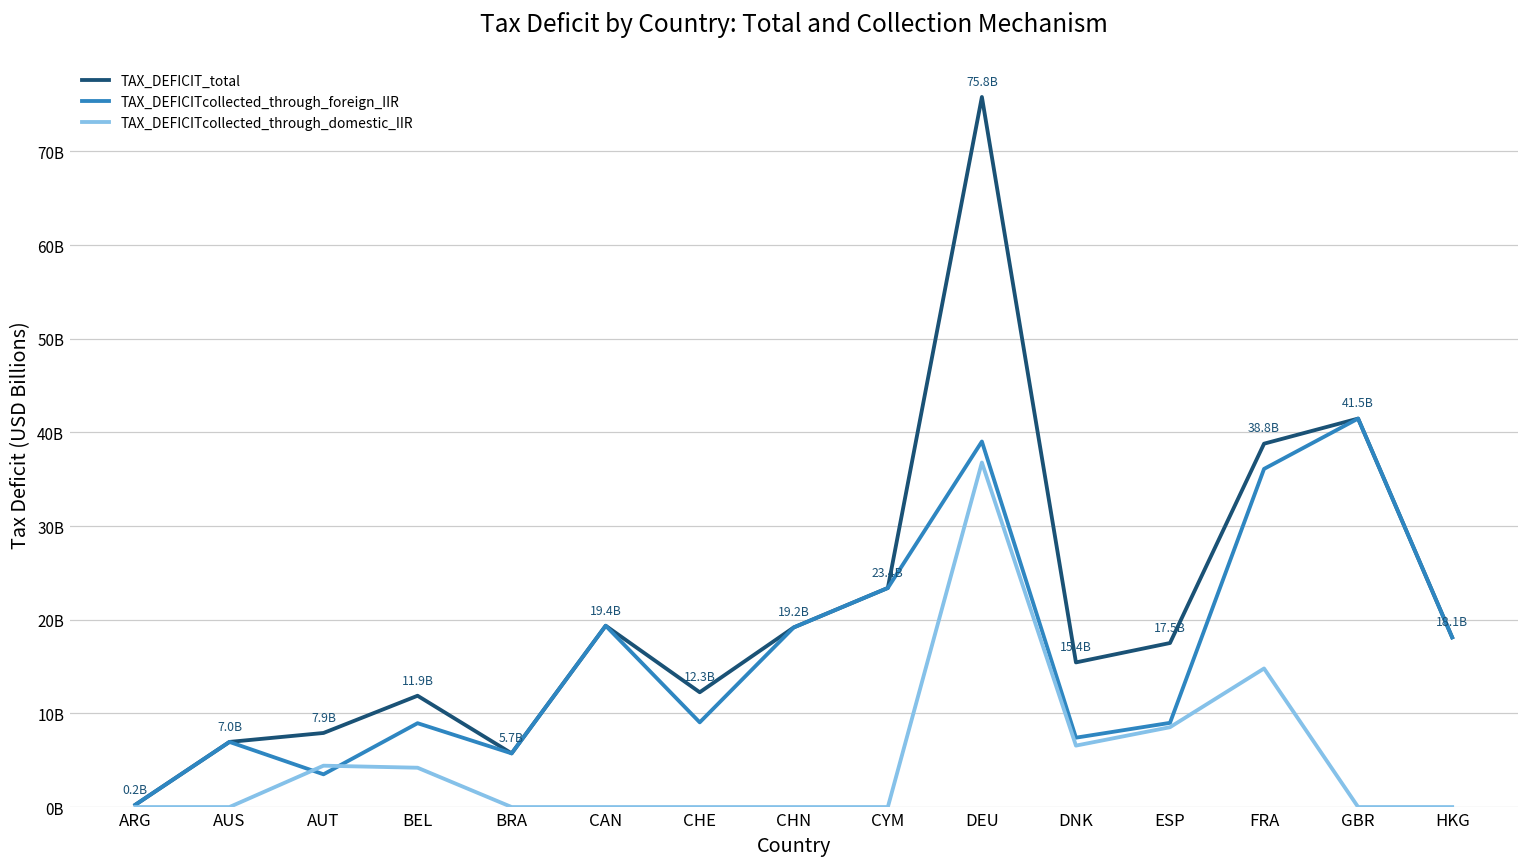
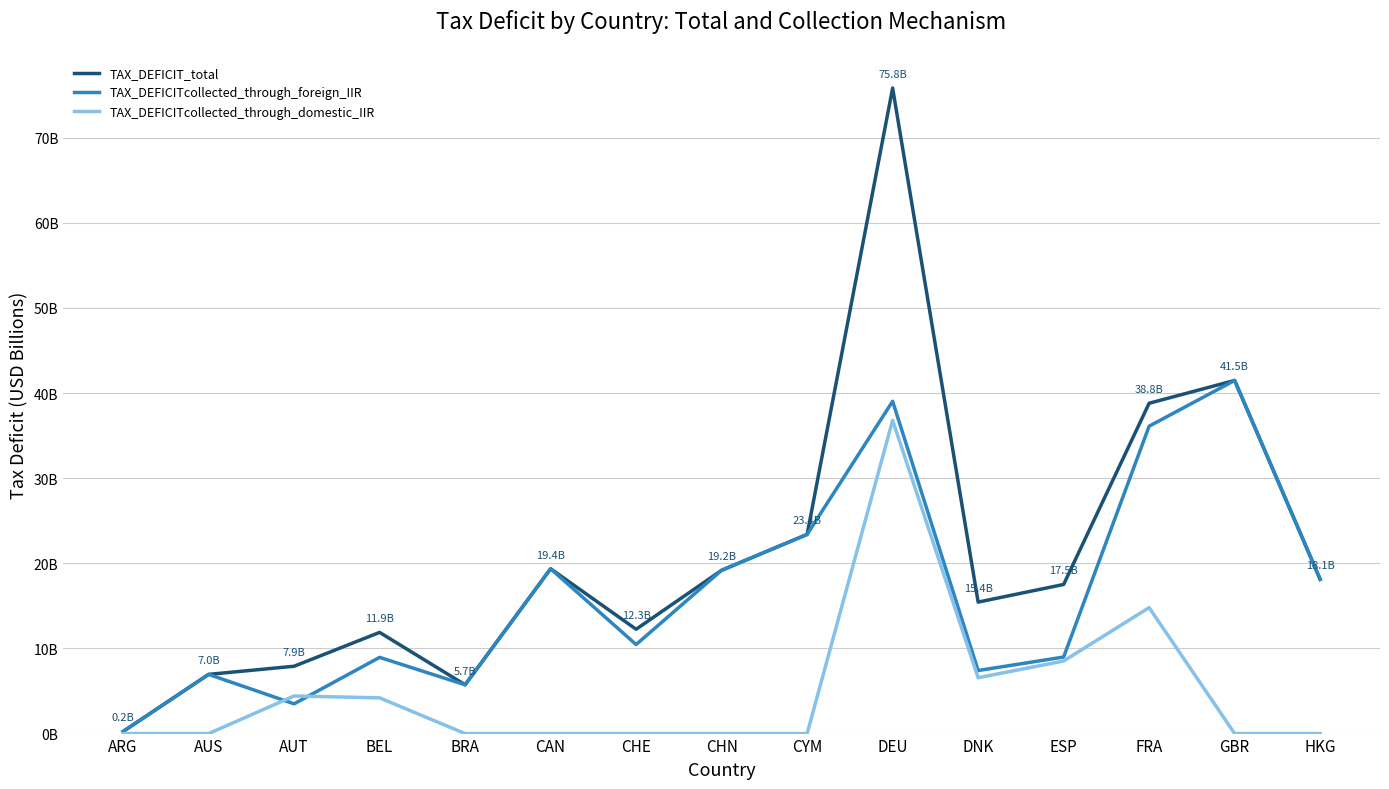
TAX_DEFICITcollected_through_foreign_IIR, CHE: 9000000000 -> 10000000000
